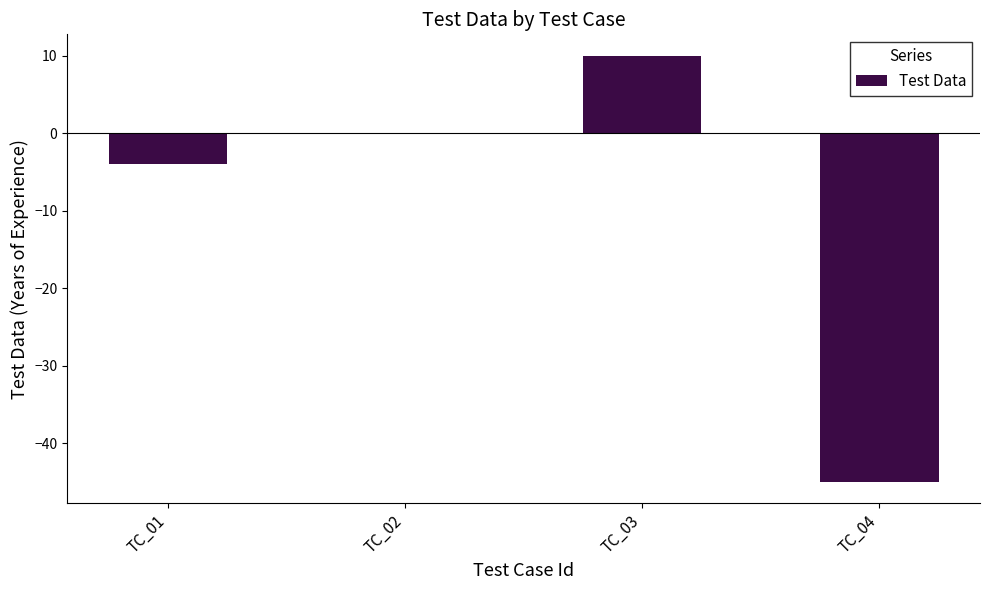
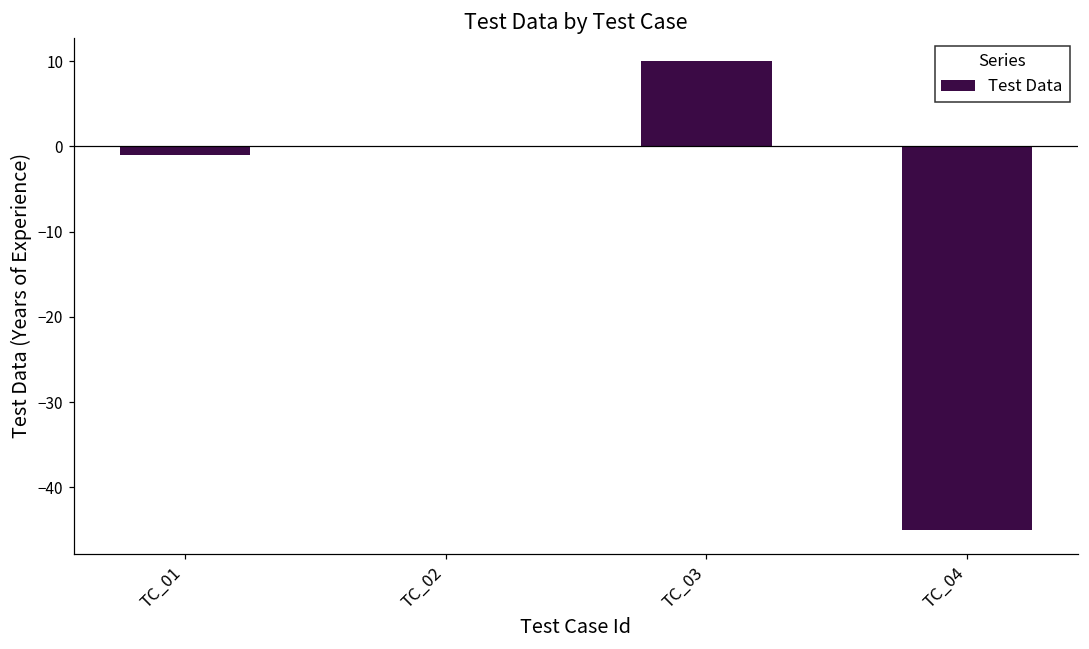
TC_01: -4 -> -1
